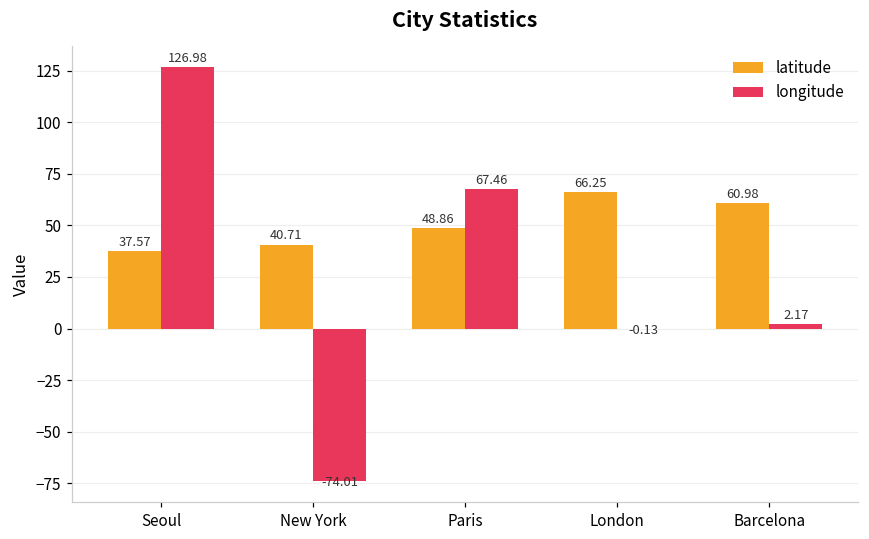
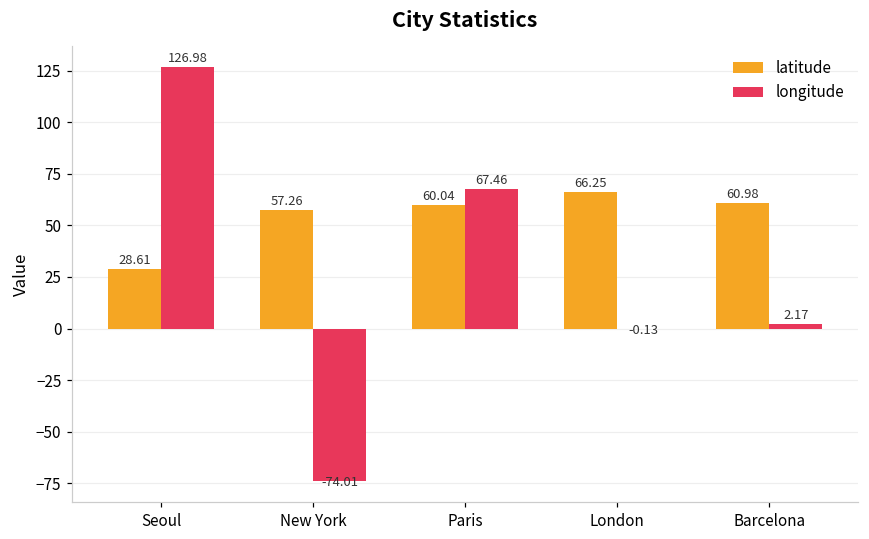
latitude, Seoul: 37.57 -> 28.61
latitude, New York: 40.71 -> 57.26
latitude, Paris: 48.86 -> 60.04
